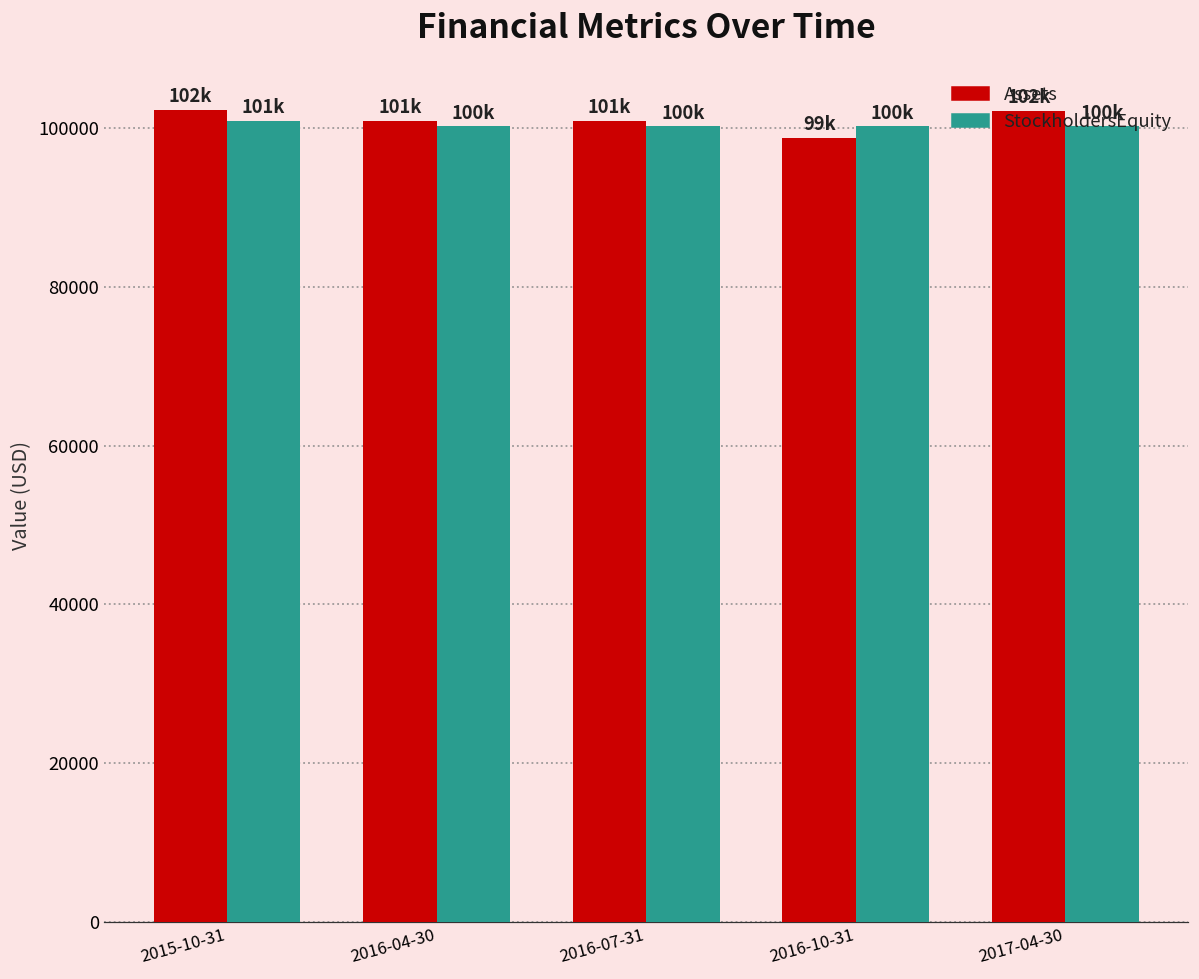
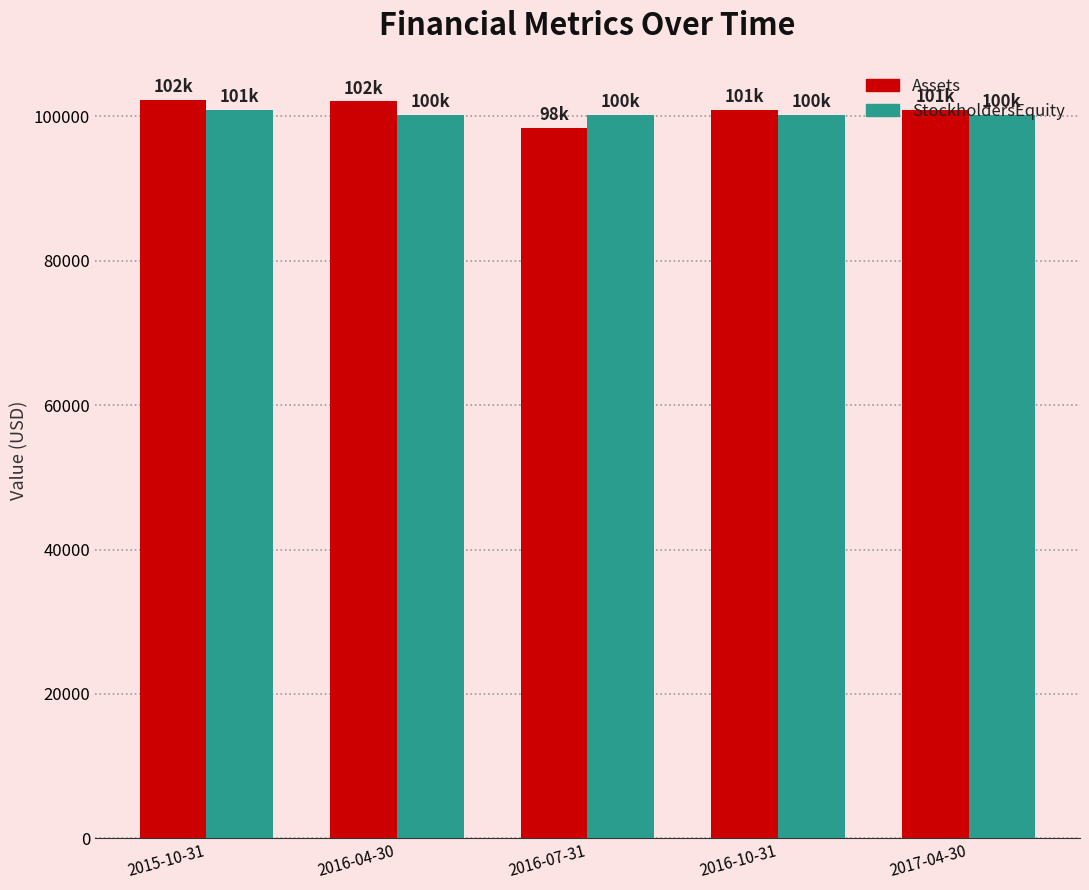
Assets, 2016-04-30: 101k -> 102k
Assets, 2016-07-31: 101k -> 98k
Assets, 2016-10-31: 99k -> 101k
Assets, 2017-04-30: 102k -> 101k
